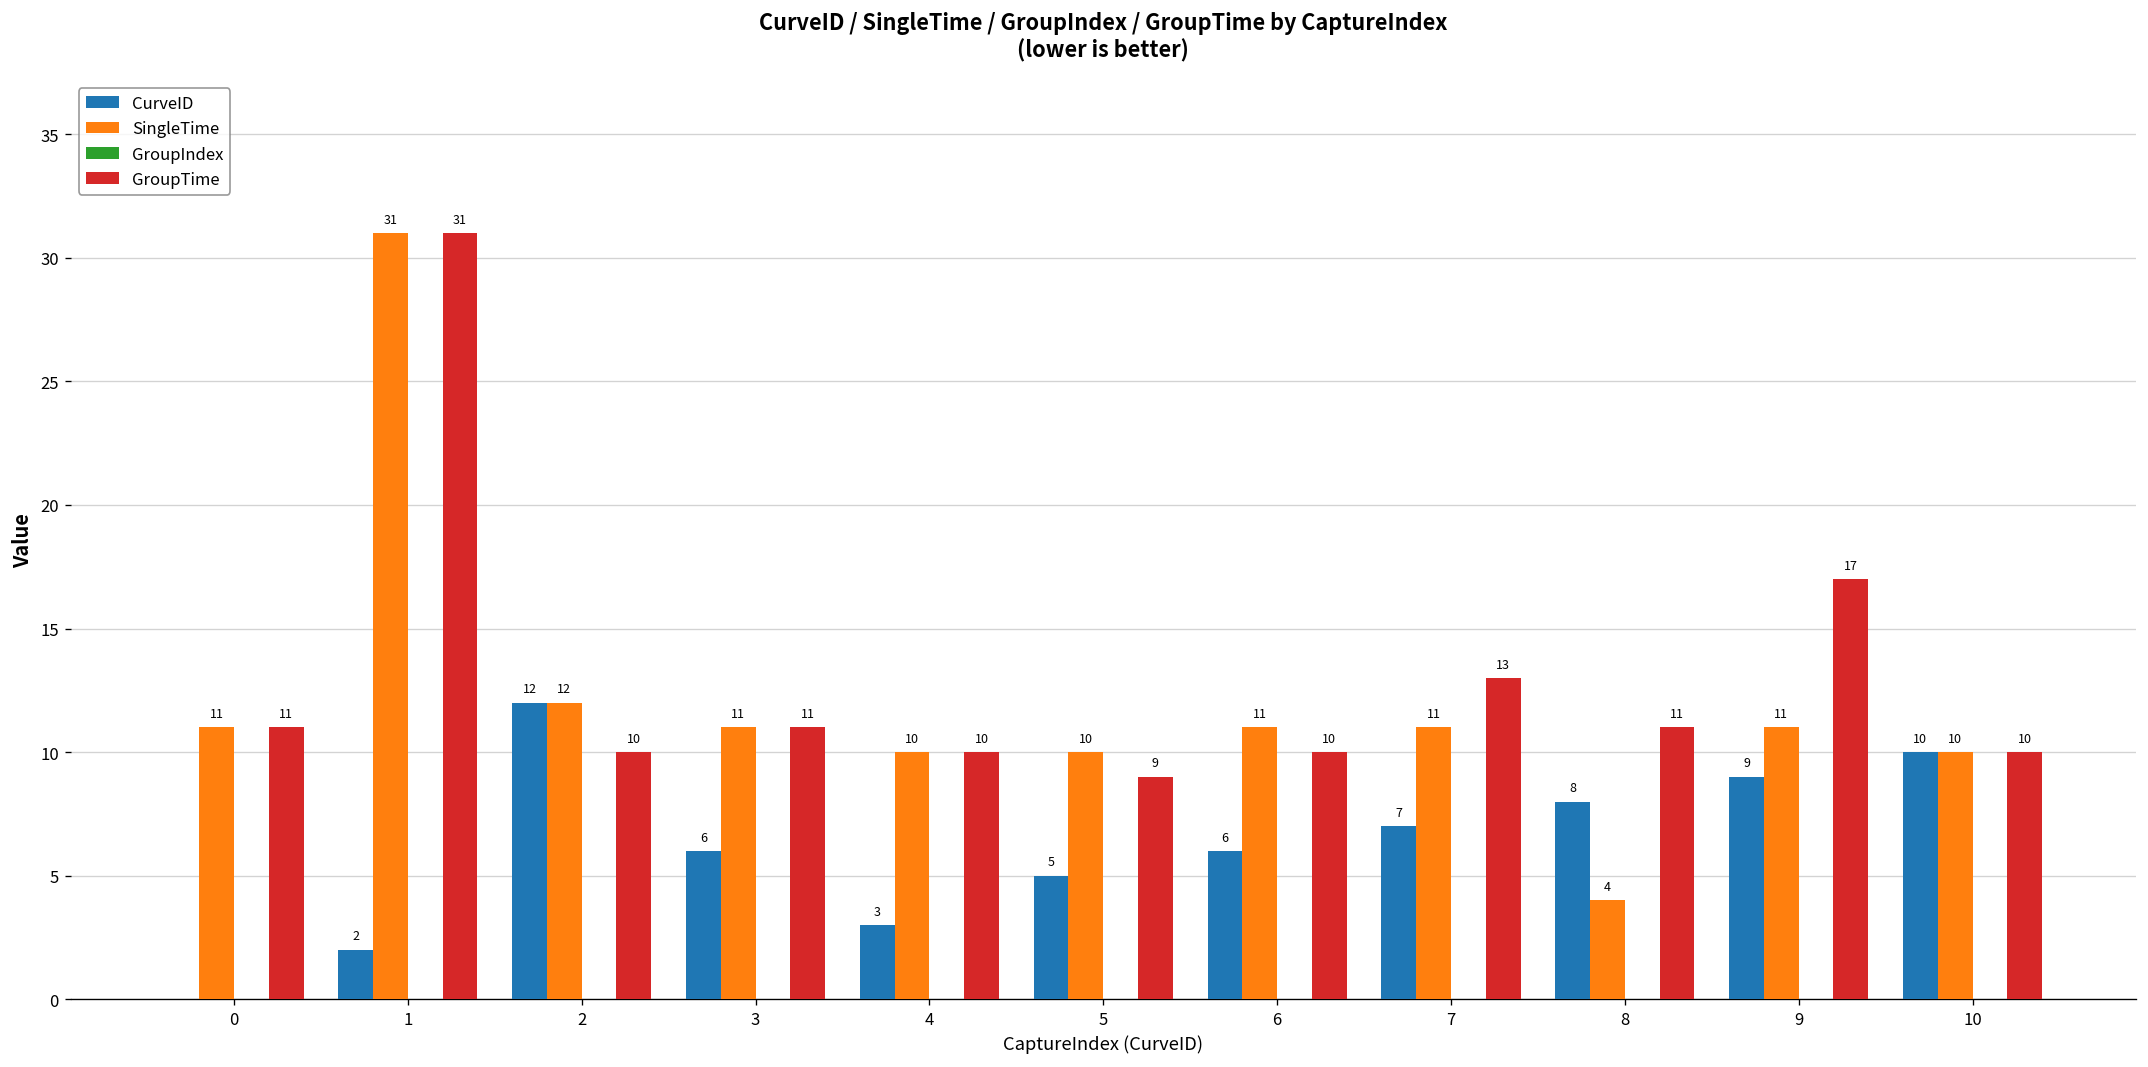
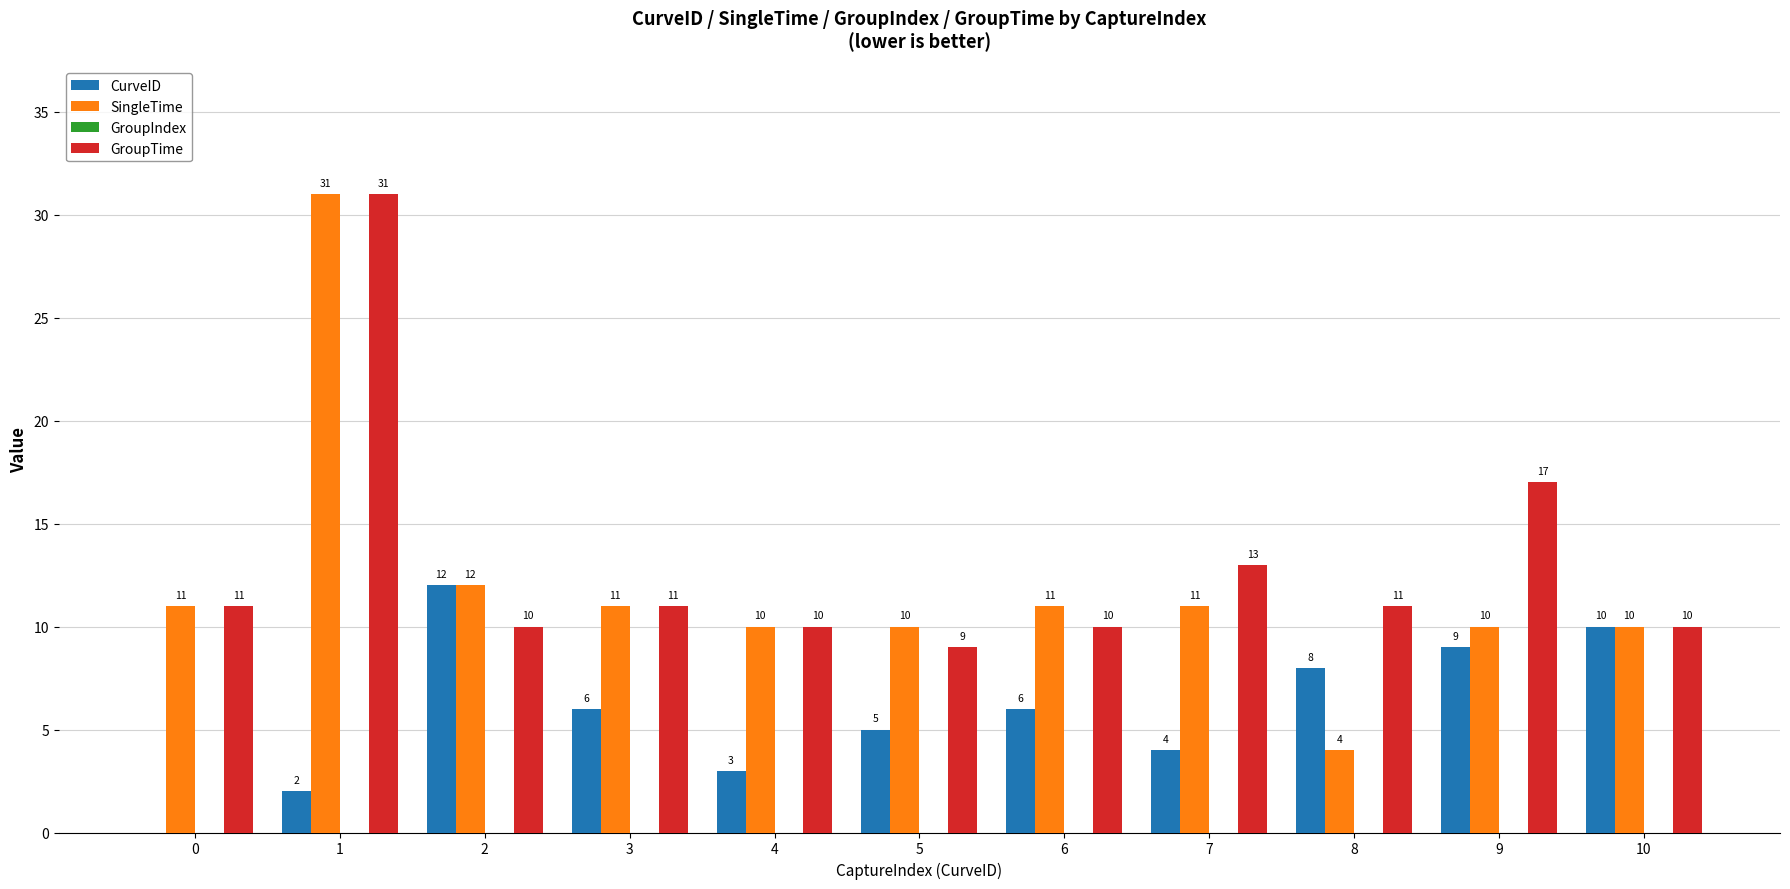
CurveID, 7: 7 -> 4
SingleTime, 9: 11 -> 10
